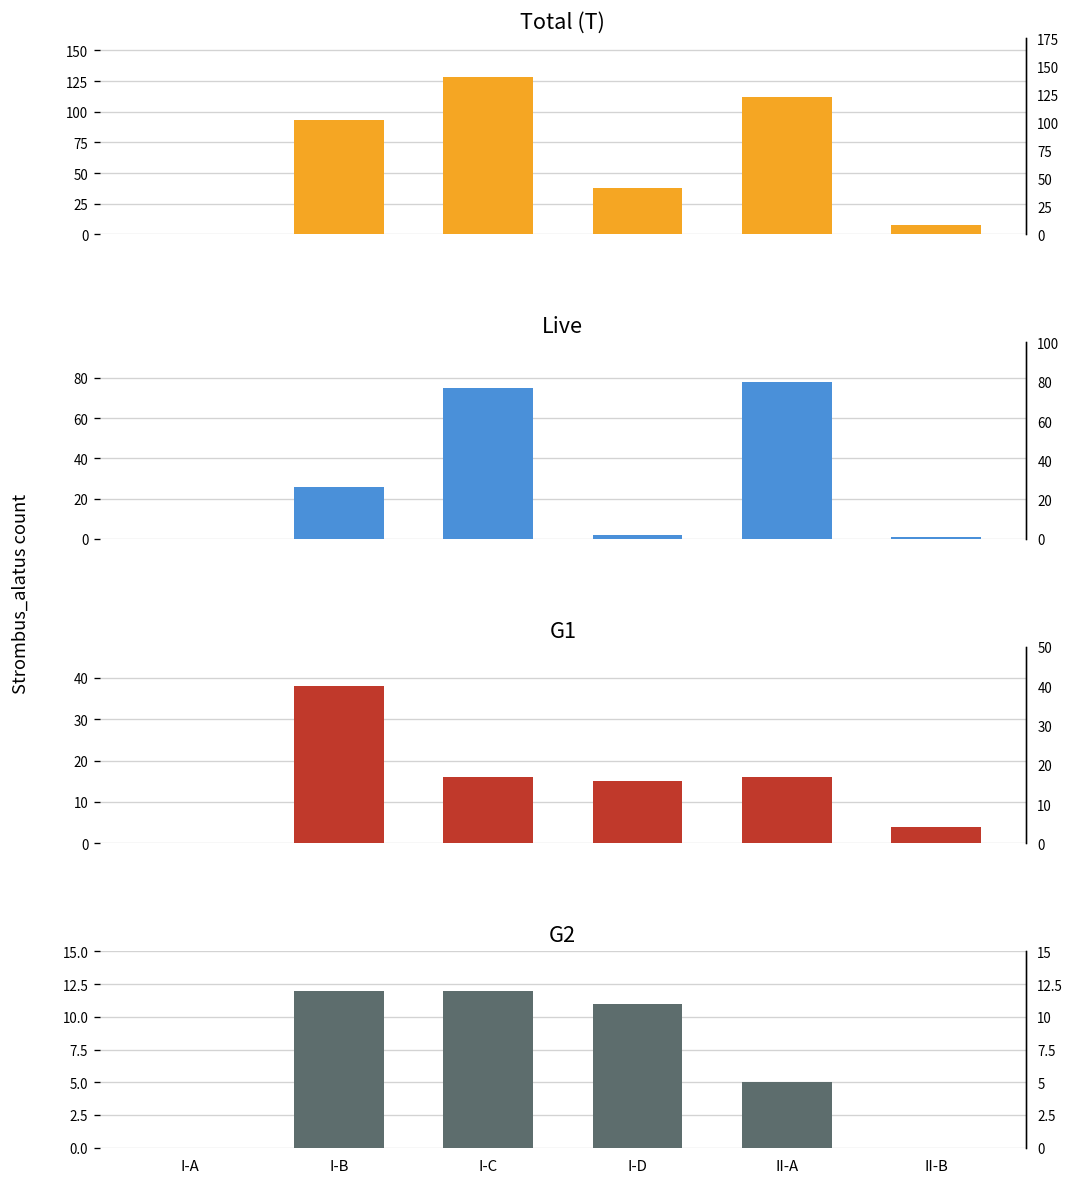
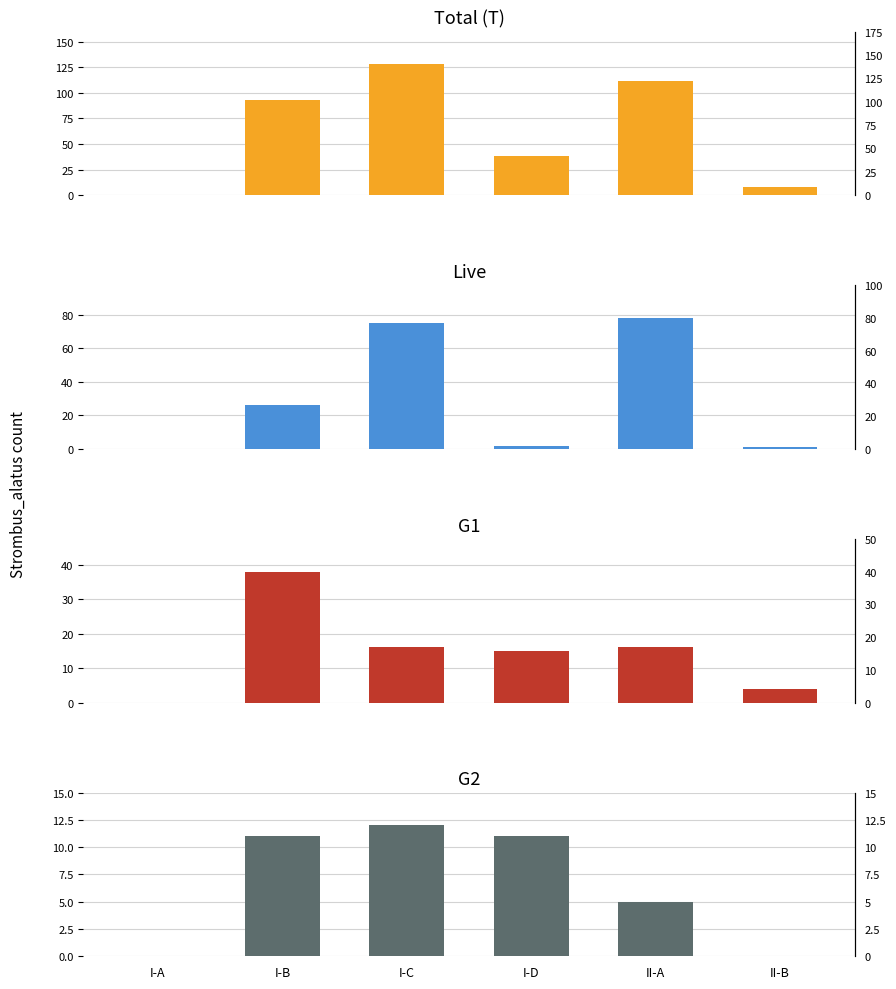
G2, I-B: 12 -> 11
